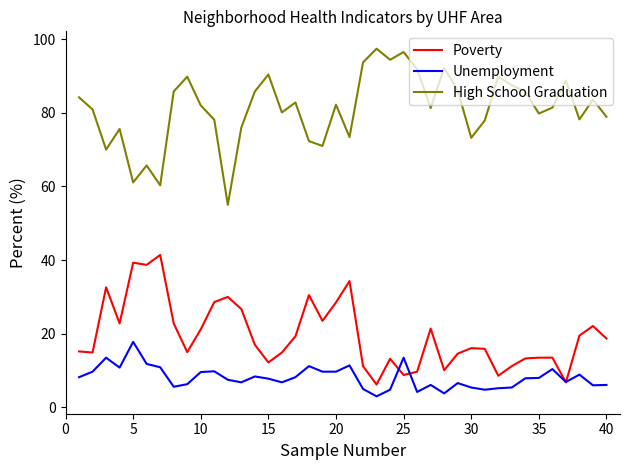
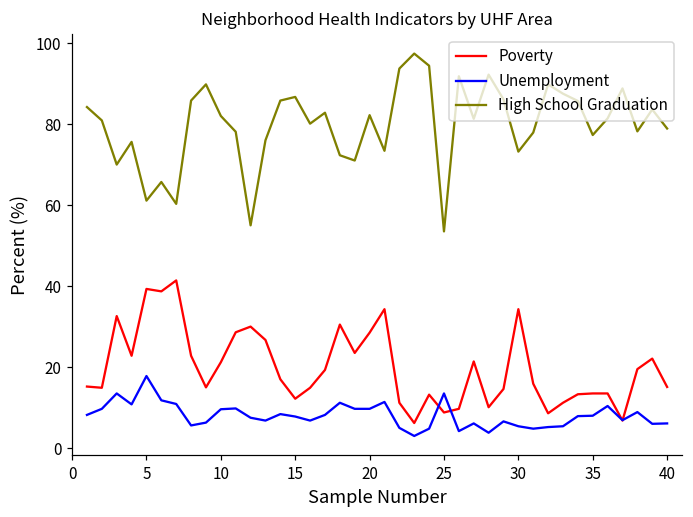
High School Graduation, 15: 90 -> 87
High School Graduation, 25: 97 -> 54
Poverty, 30: 16 -> 34
High School Graduation, 35: 80 -> 77
Poverty, 40: 19 -> 15
